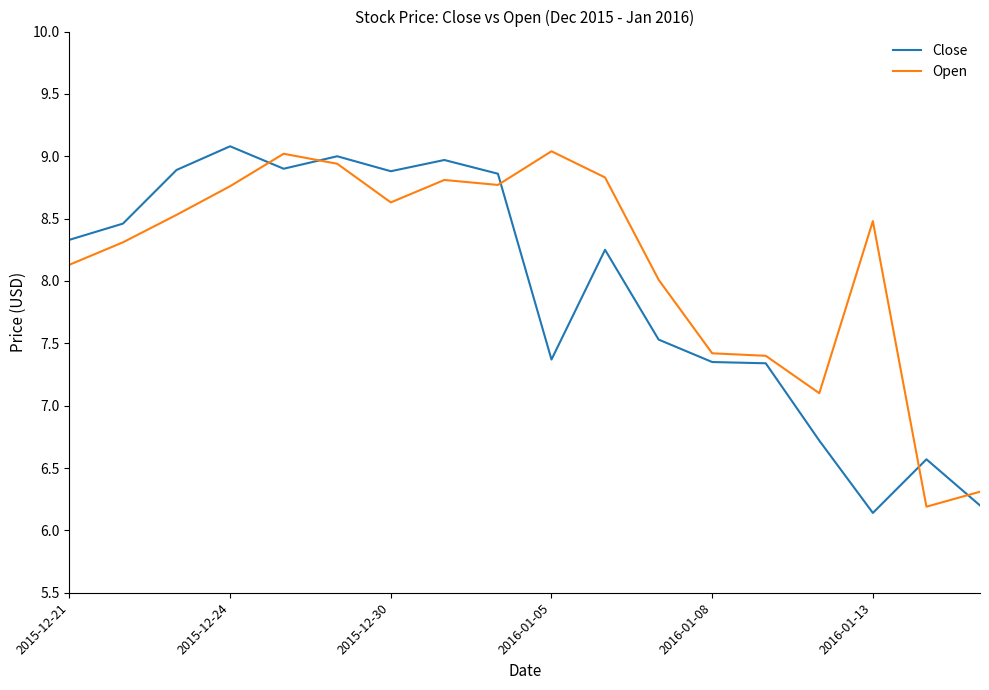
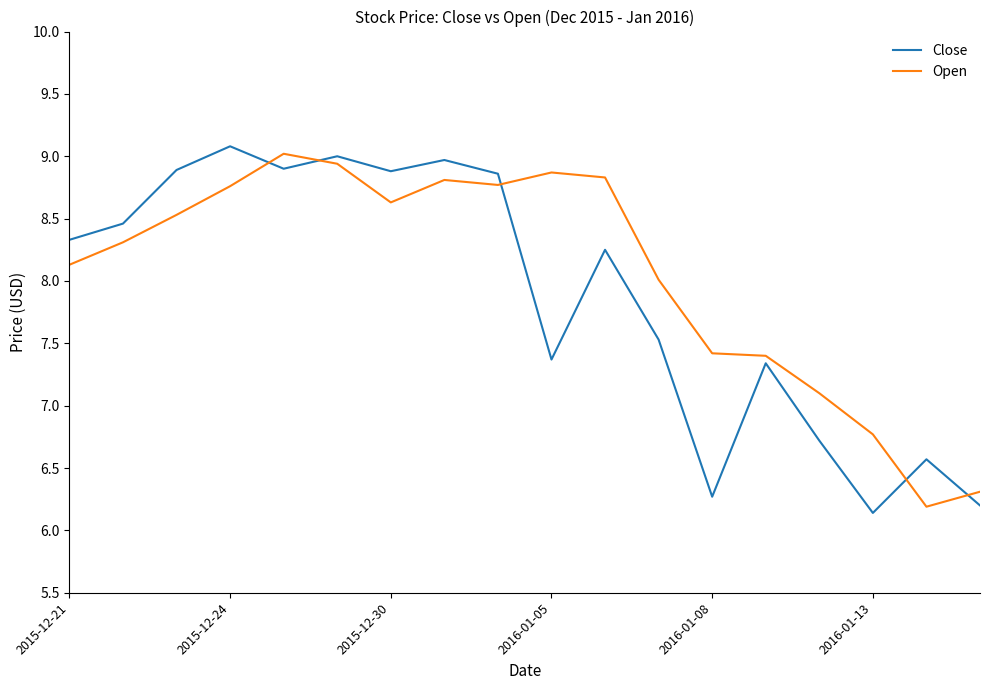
Open, 2016-01-05: 9.04 -> 8.87
Close, 2016-01-08: 7.35 -> 6.27
Open, 2016-01-13: 8.48 -> 6.77
